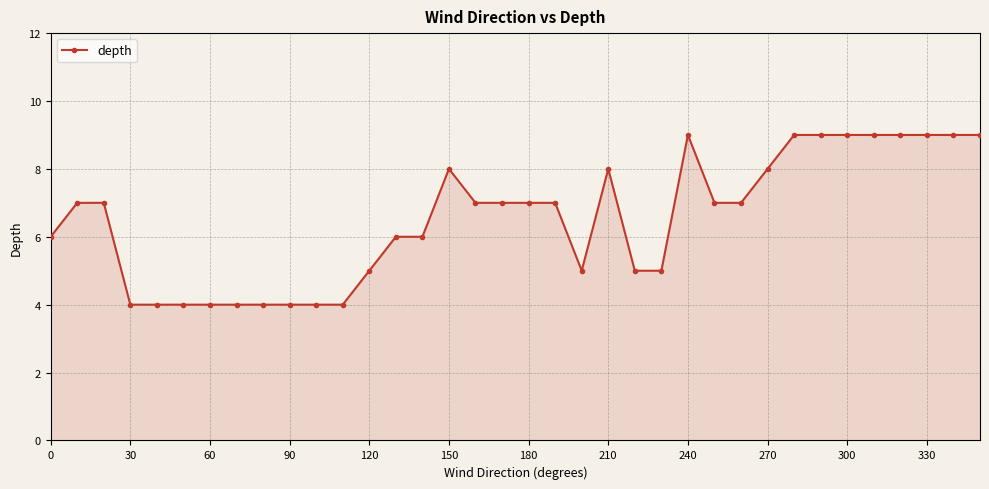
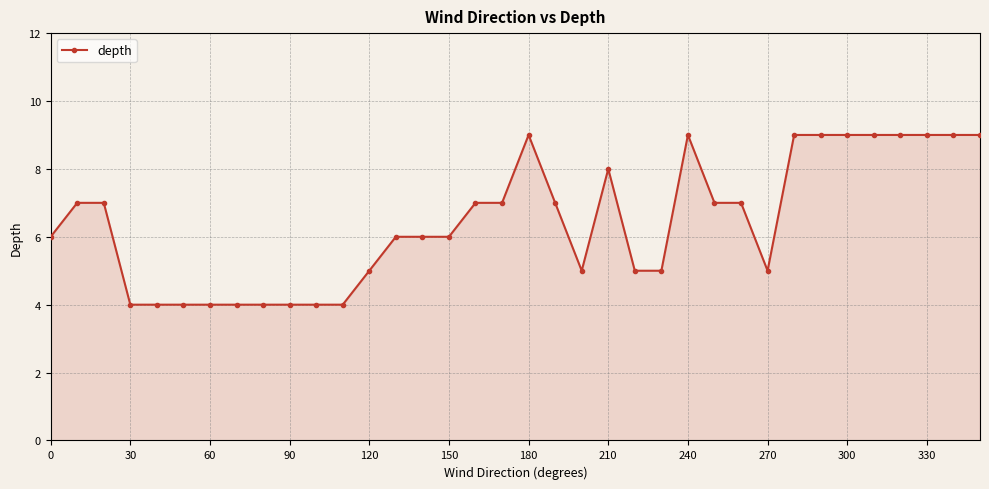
150: 8 -> 6
180: 7 -> 9
270: 8 -> 5
